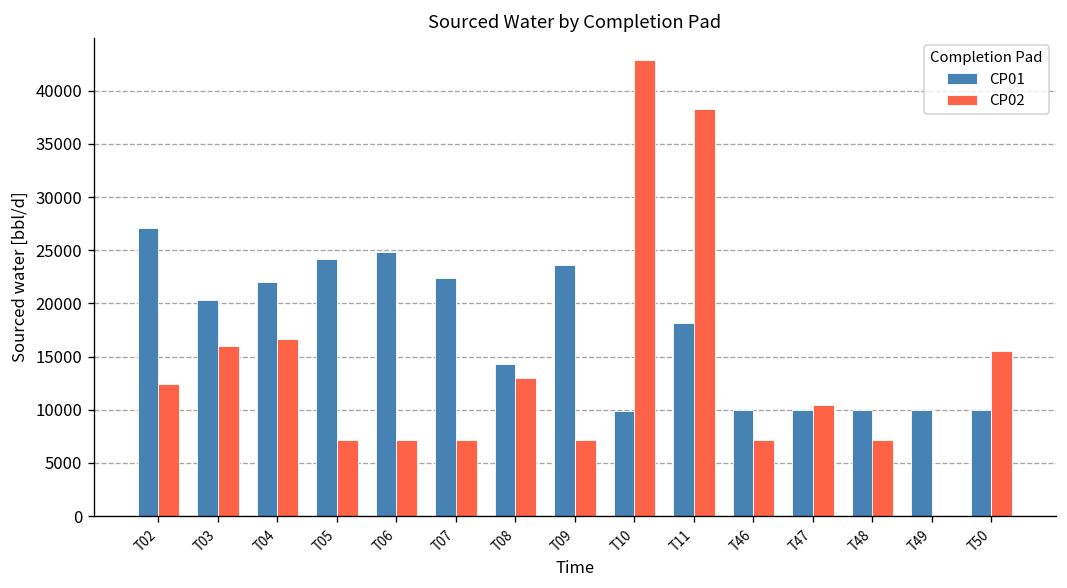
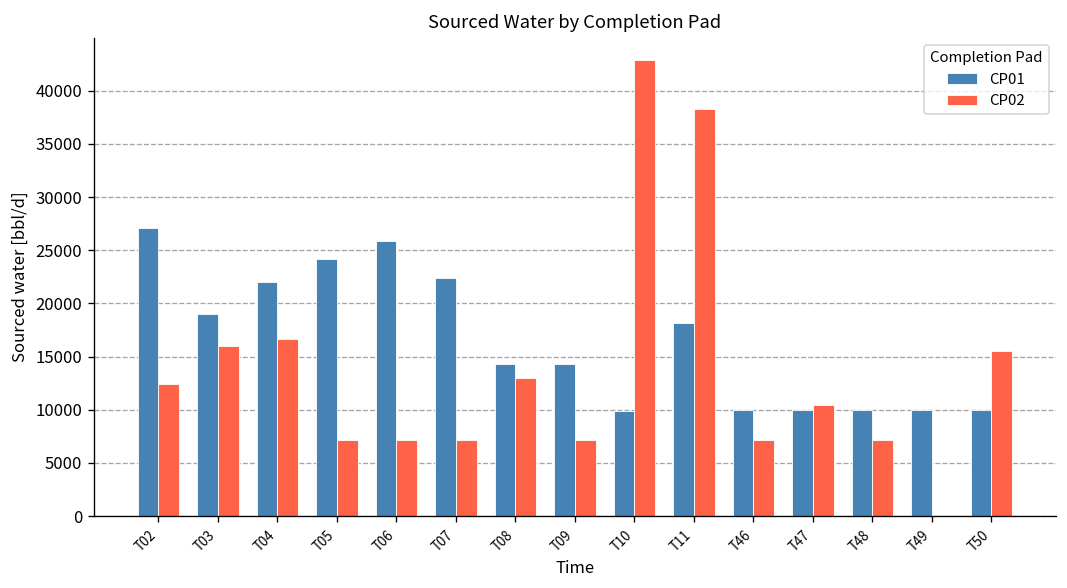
CP01, T03: 20000 -> 19000
CP01, T06: 25000 -> 26000
CP01, T09: 24000 -> 14000
